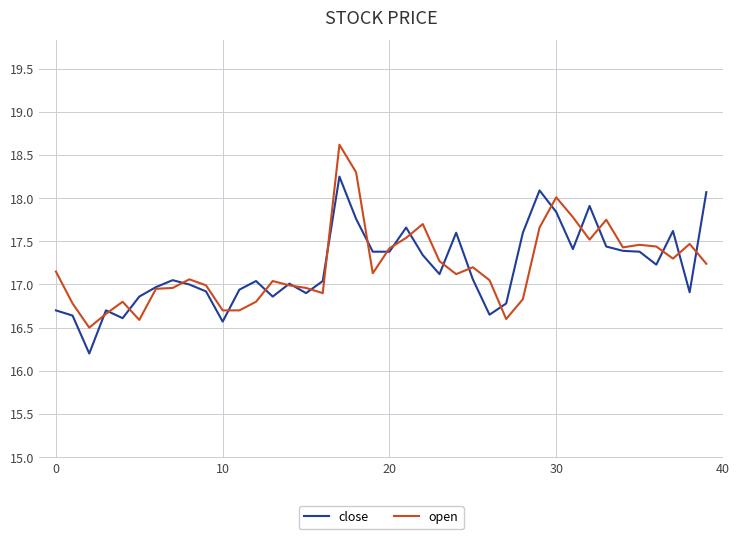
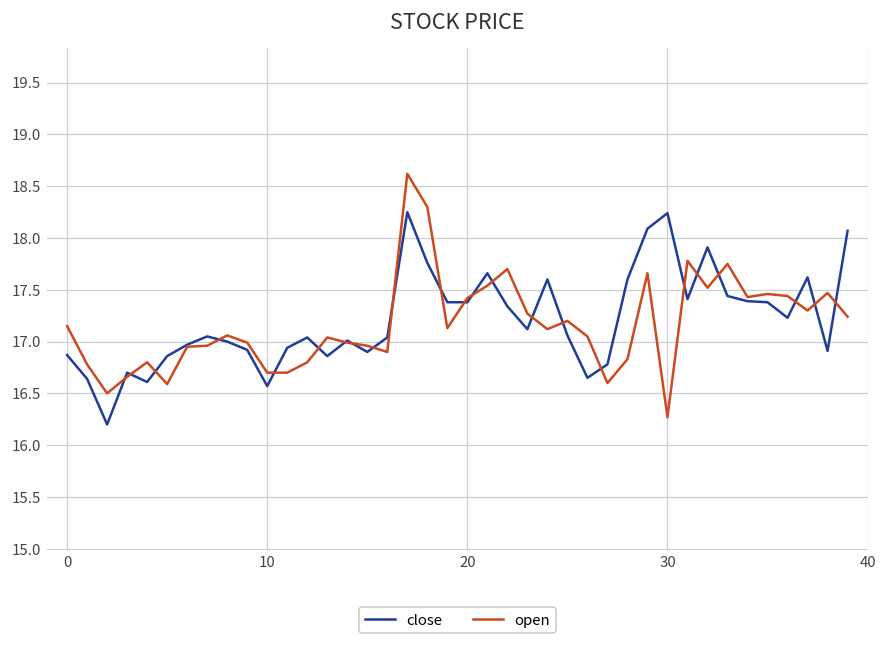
close, 0: 16.7 -> 16.9
close, 30: 17.8 -> 18.2
open, 30: 18.0 -> 16.3
